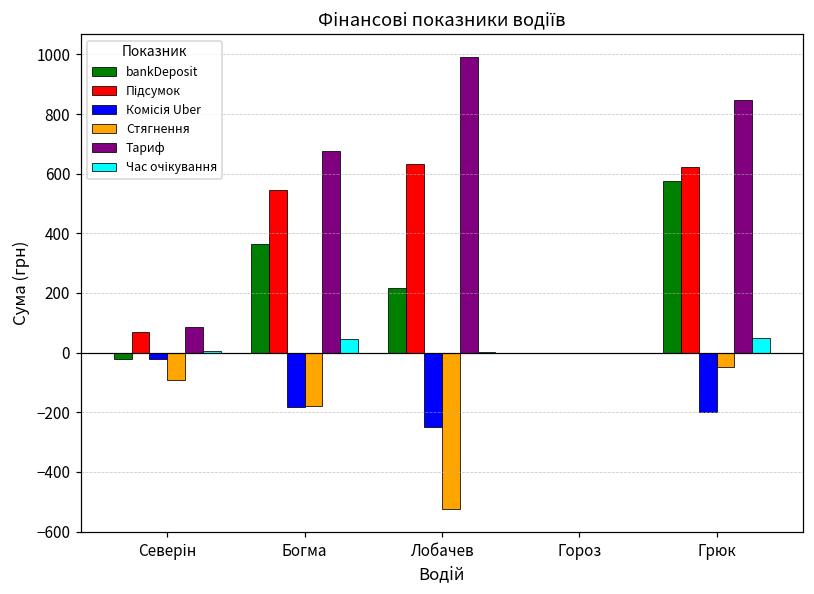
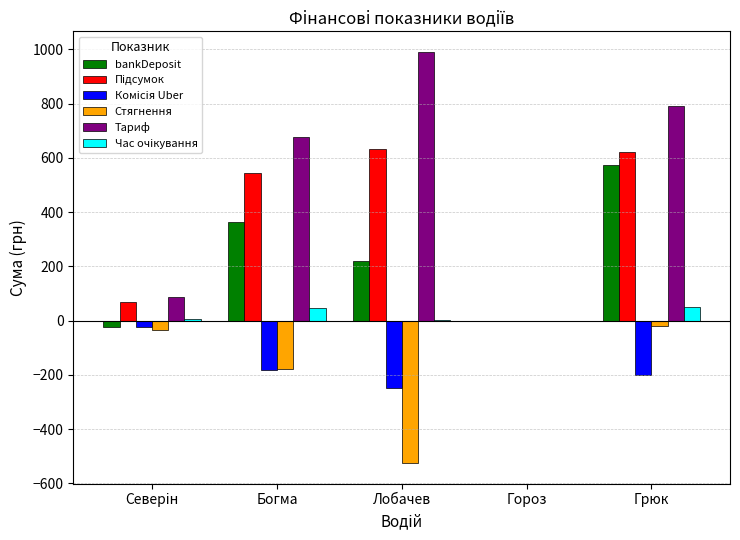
Стягнення, Северін: -90 -> -30
Стягнення, Грюк: -50 -> -20
Тариф, Грюк: 850 -> 790
